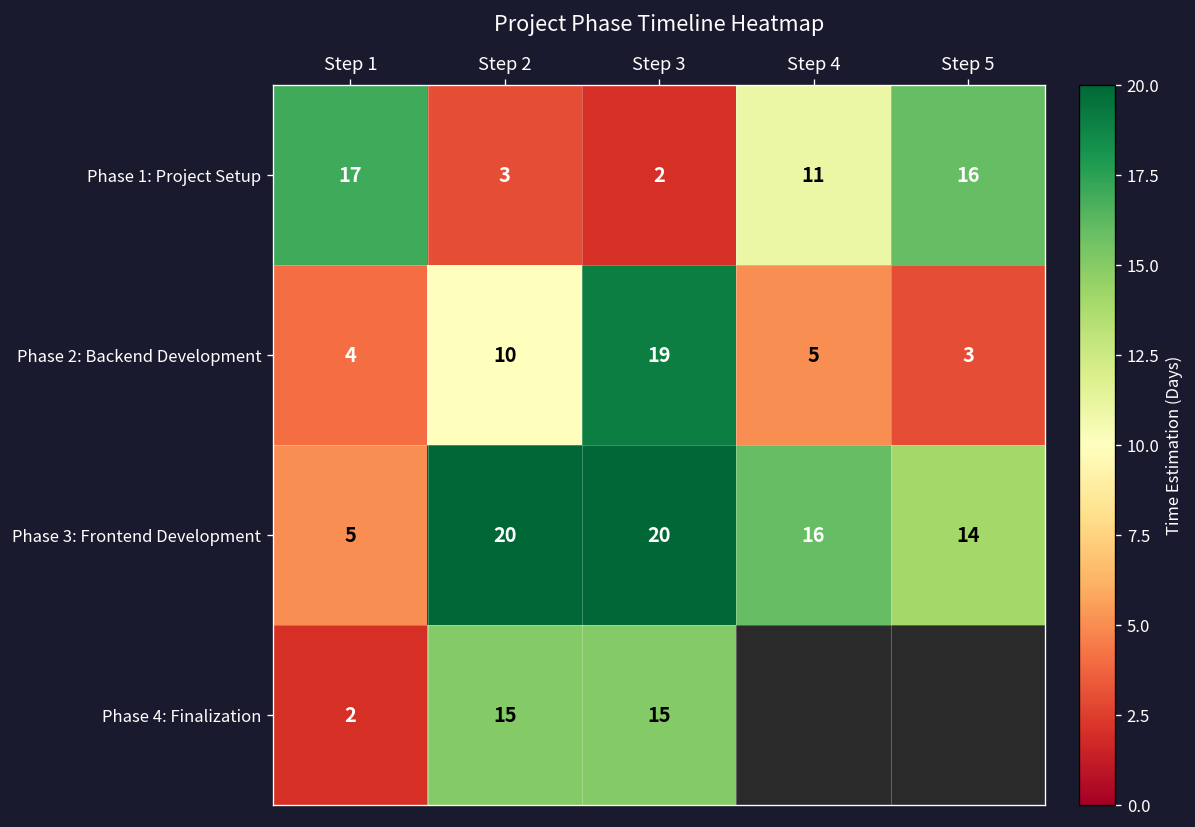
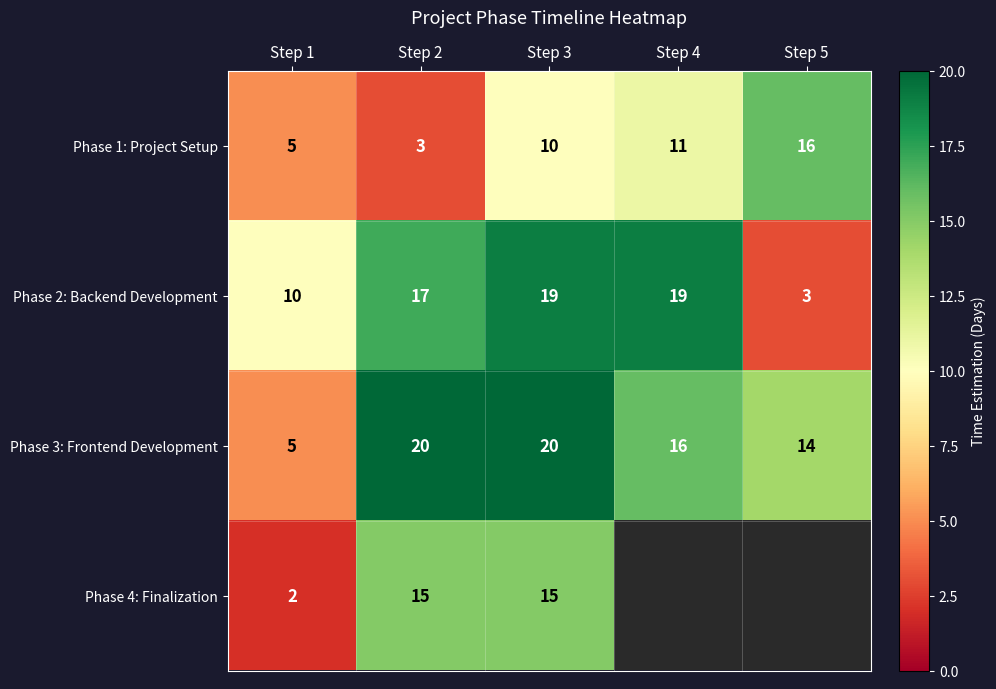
Phase 1: Project Setup, Step 1: 17 -> 5
Phase 1: Project Setup, Step 3: 2 -> 10
Phase 2: Backend Development, Step 1: 4 -> 10
Phase 2: Backend Development, Step 2: 10 -> 17
Phase 2: Backend Development, Step 4: 5 -> 19
